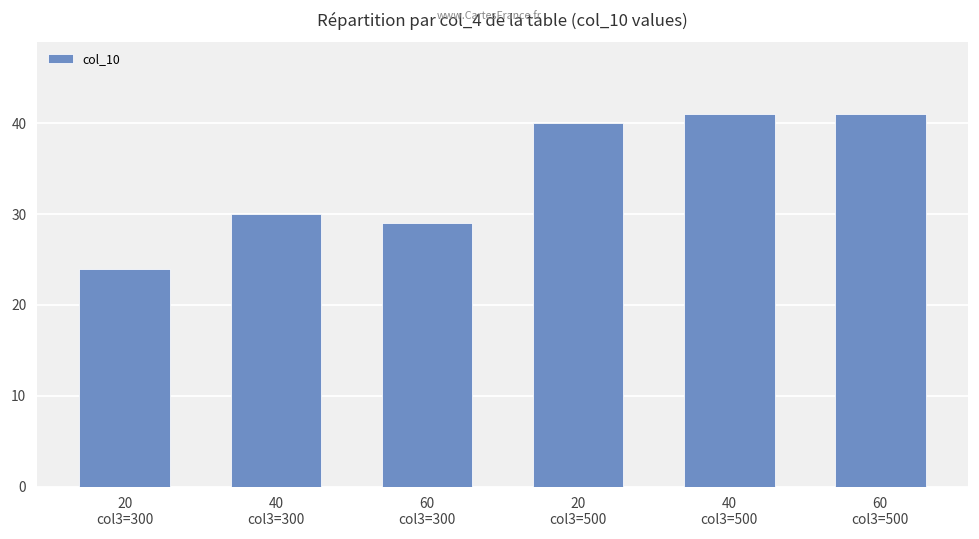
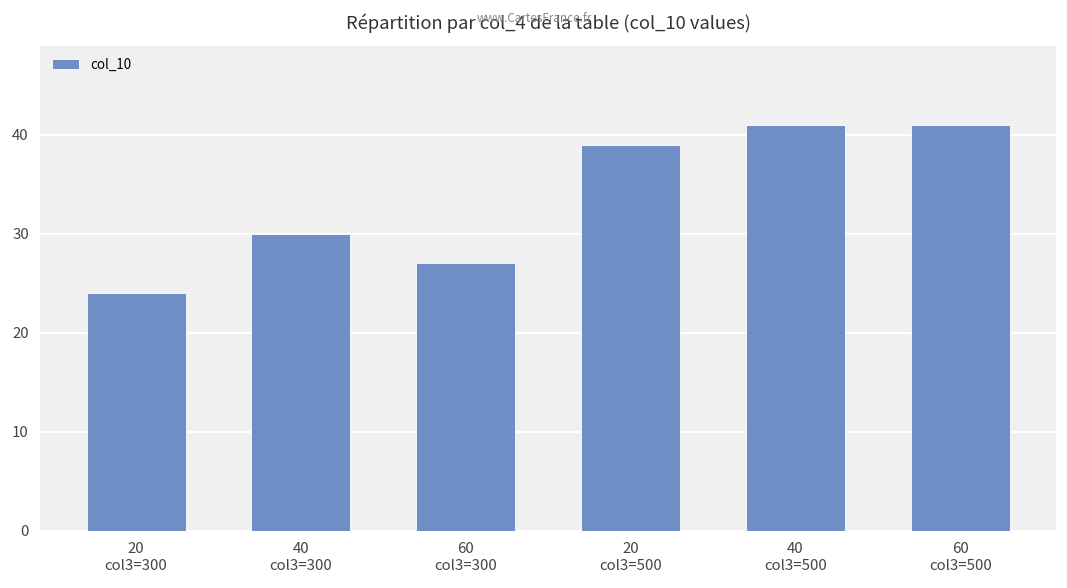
60 col3=300: 29 -> 27
20 col3=500: 40 -> 39
